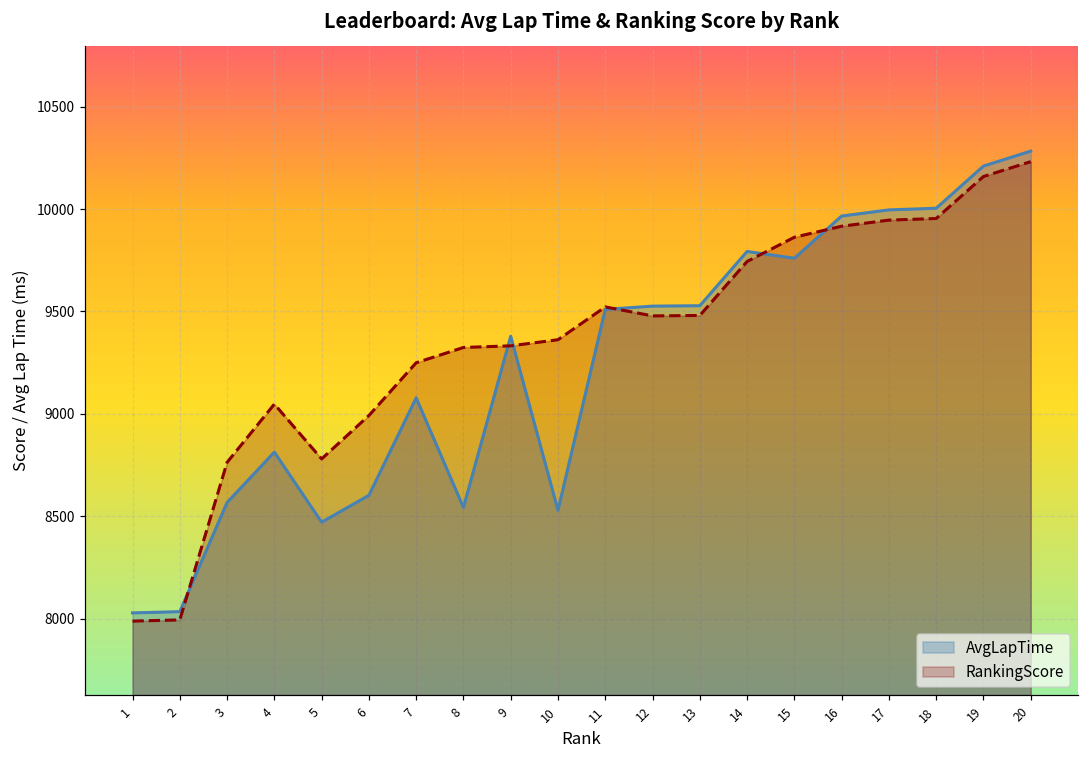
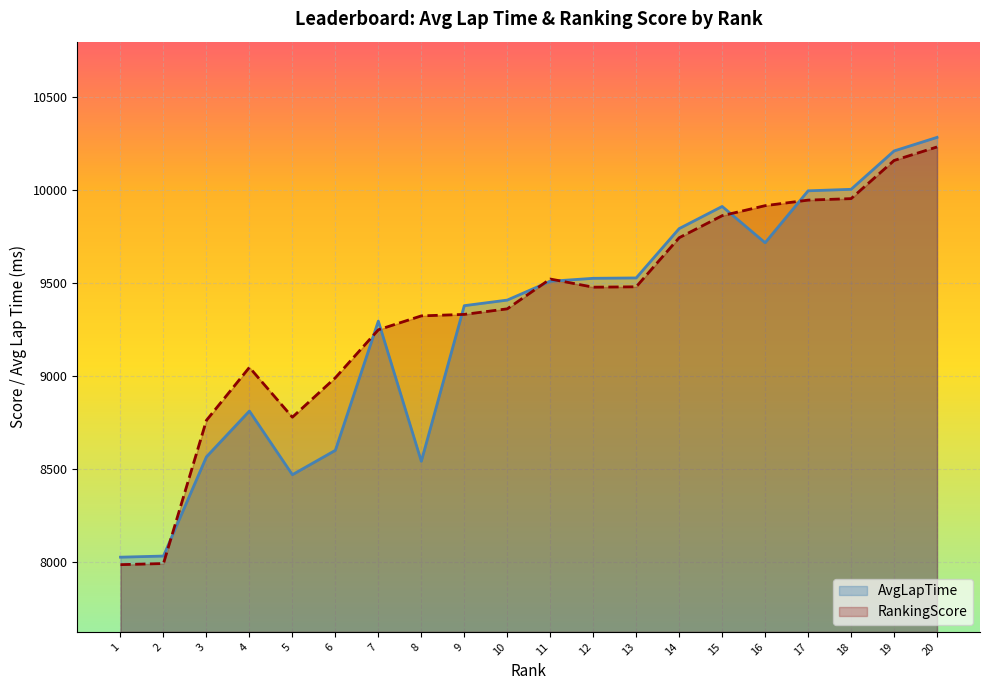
AvgLapTime, 7: 9080 -> 9300
AvgLapTime, 10: 8530 -> 9410
AvgLapTime, 15: 9760 -> 9910
AvgLapTime, 16: 9970 -> 9720
